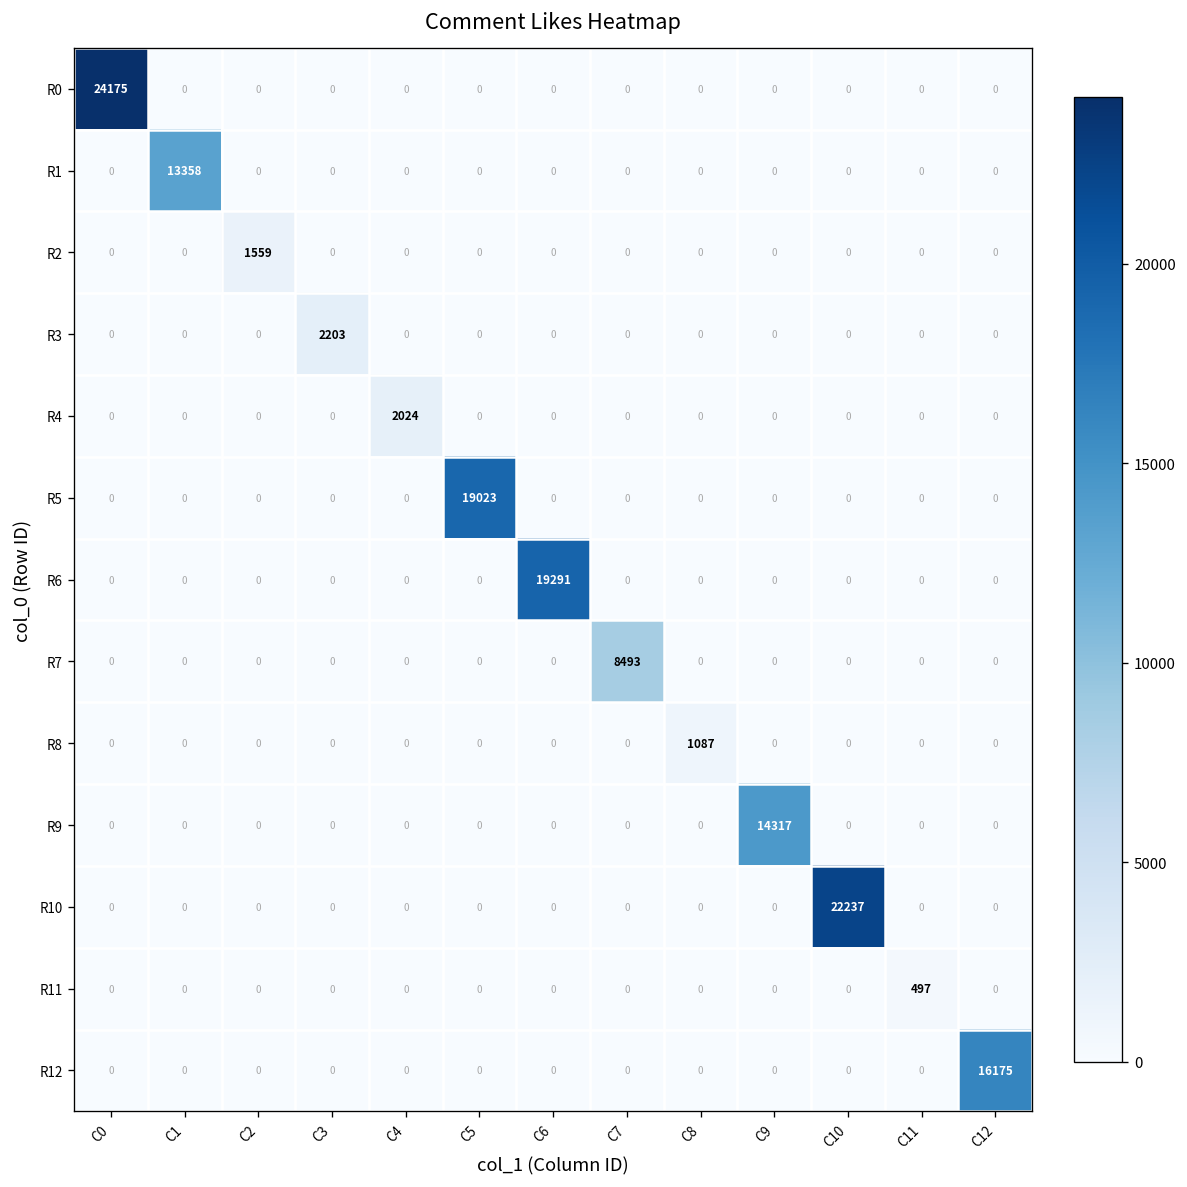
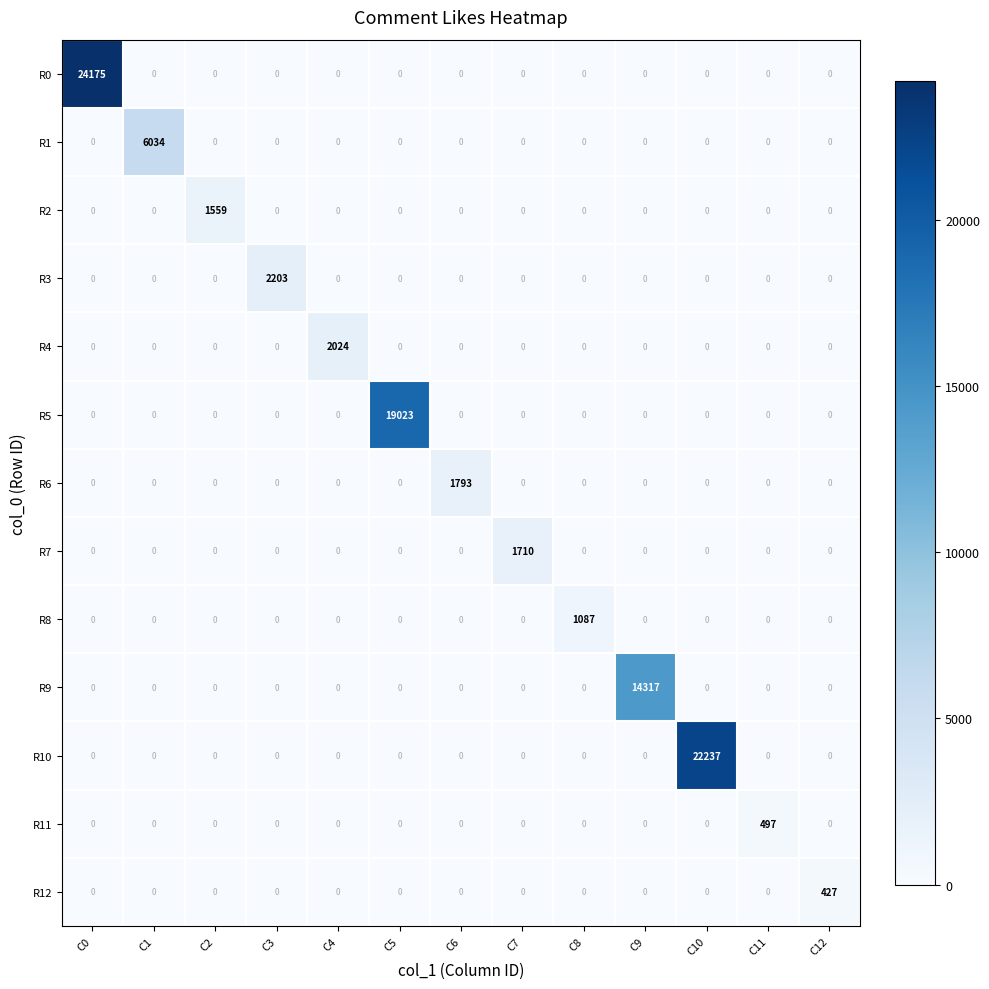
R1, C1: 13358 -> 6034
R6, C6: 19291 -> 1793
R7, C7: 8493 -> 1710
R12, C12: 16175 -> 427
